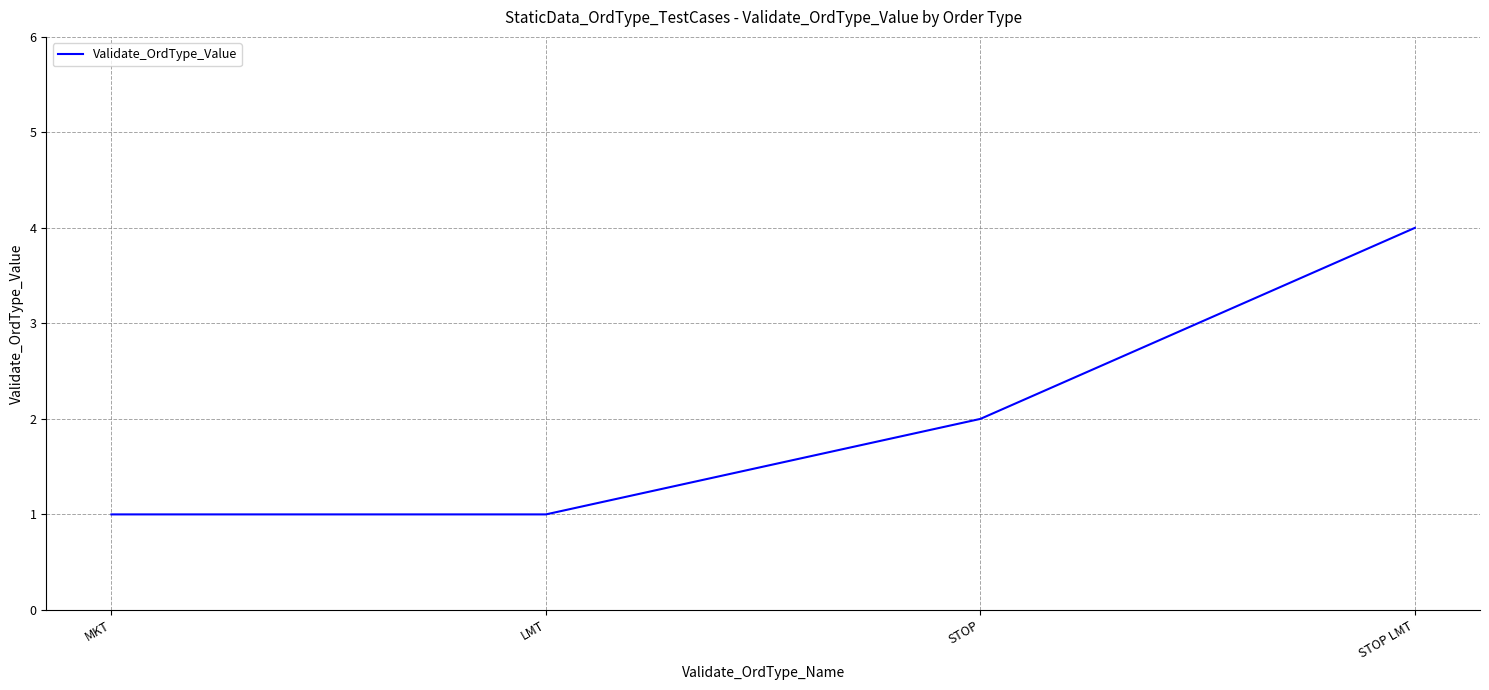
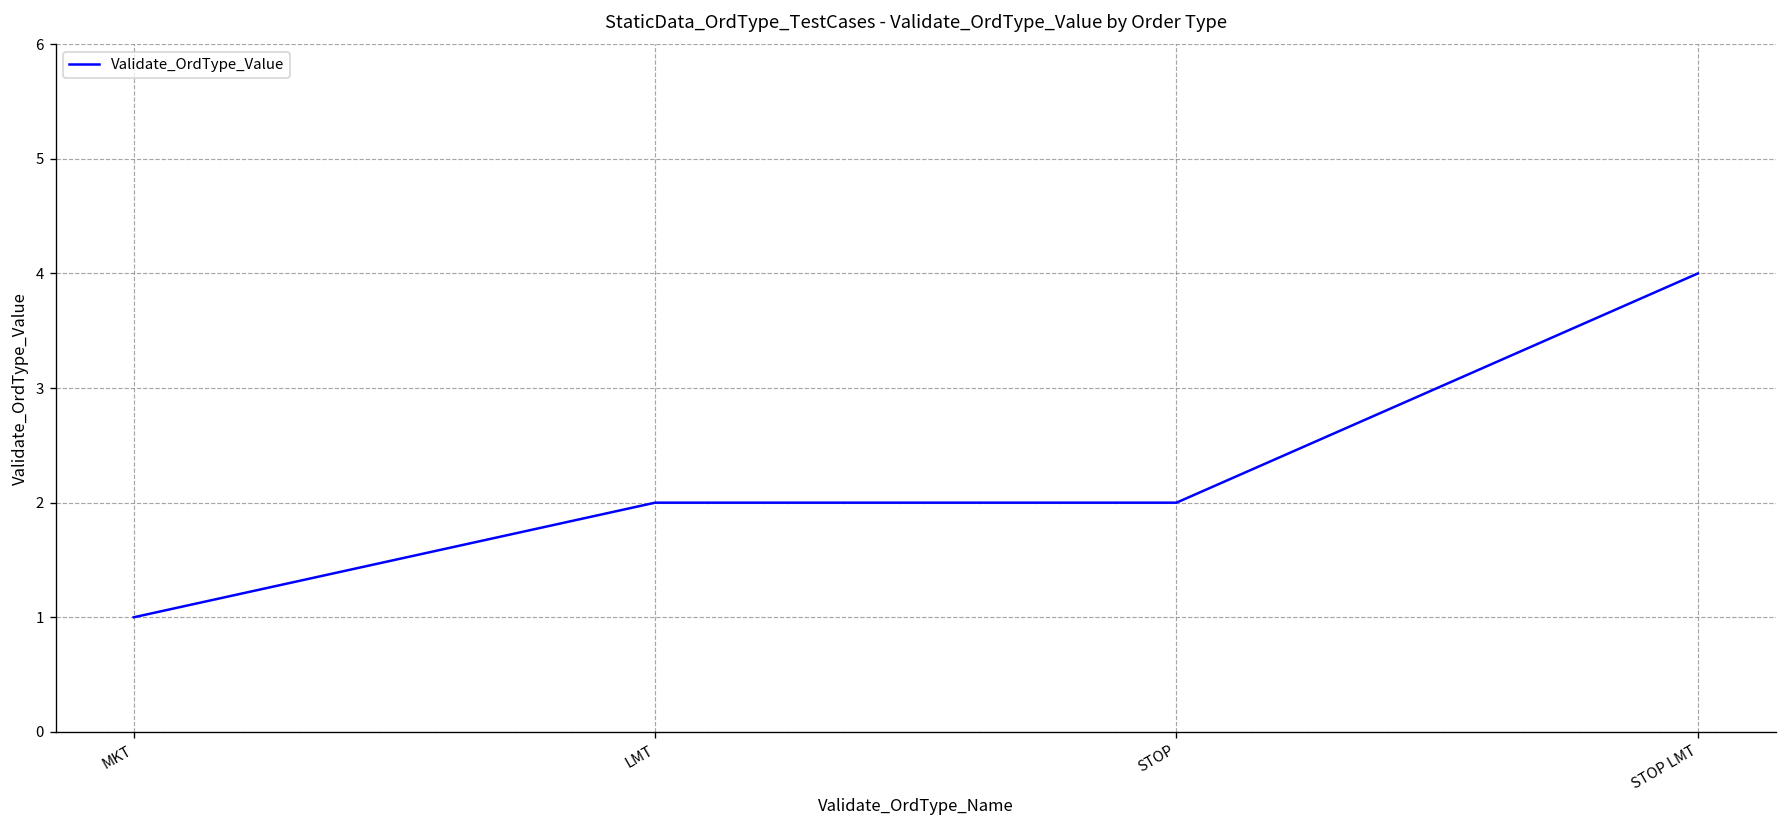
LMT: 1 -> 2
